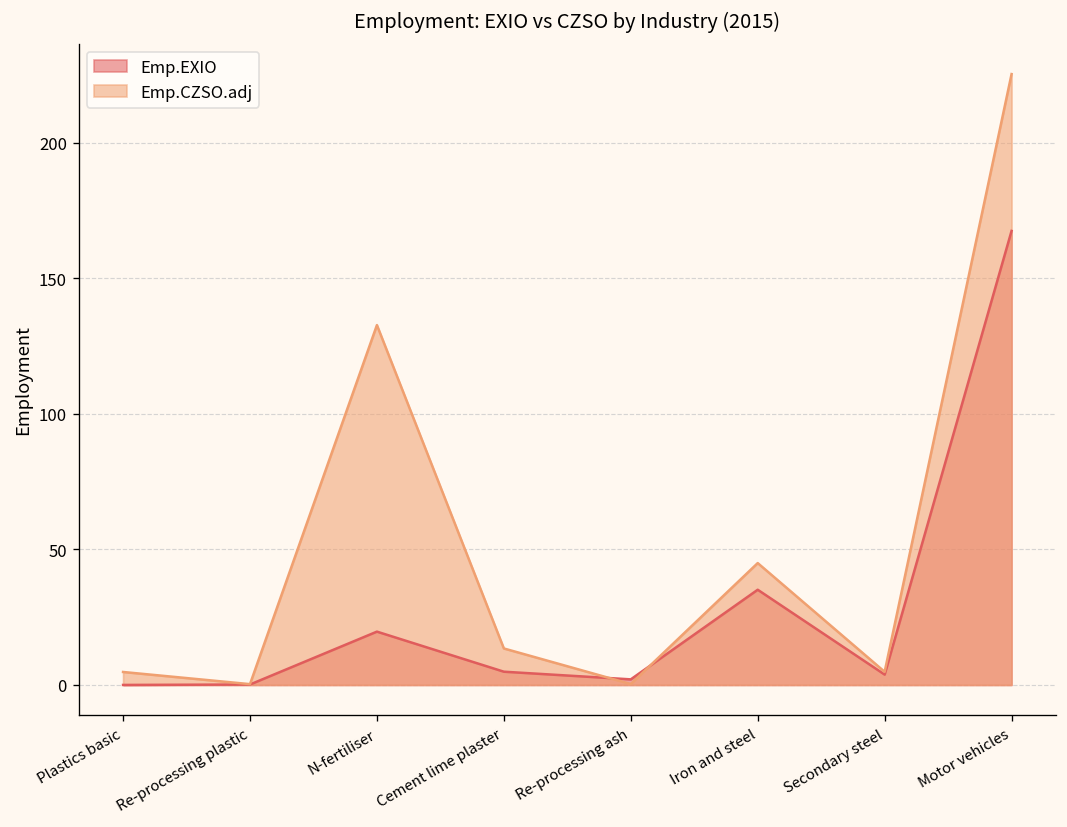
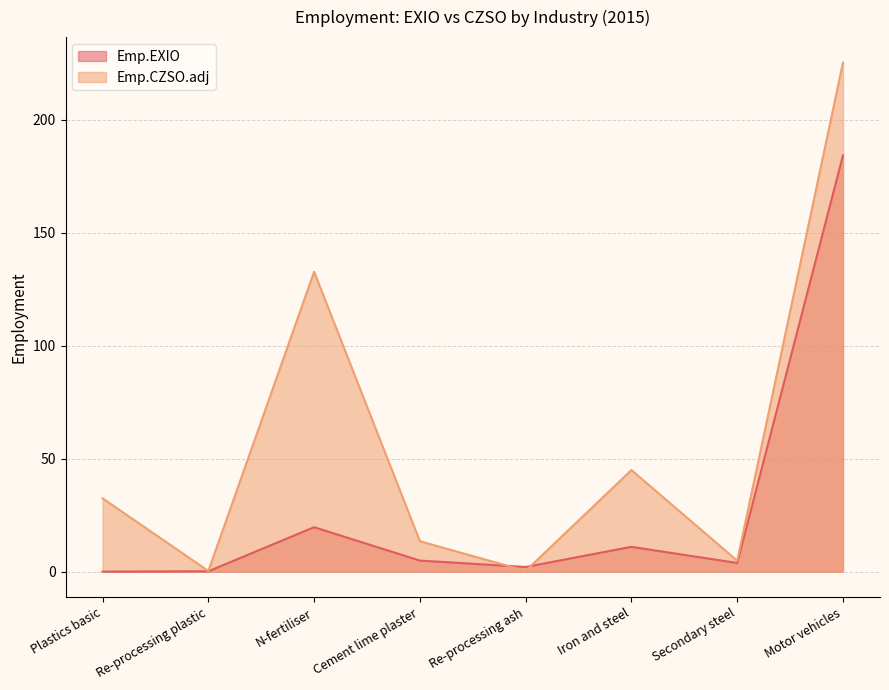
Emp.CZSO.adj, Plastics basic: 5 -> 32
Emp.EXIO, Iron and steel: 35 -> 11
Emp.EXIO, Motor vehicles: 167 -> 184
